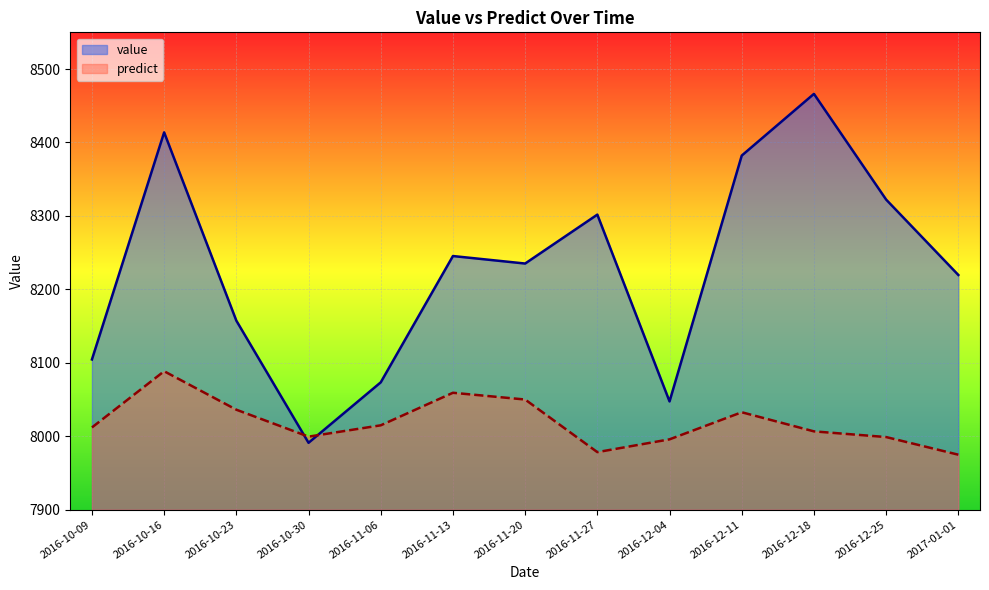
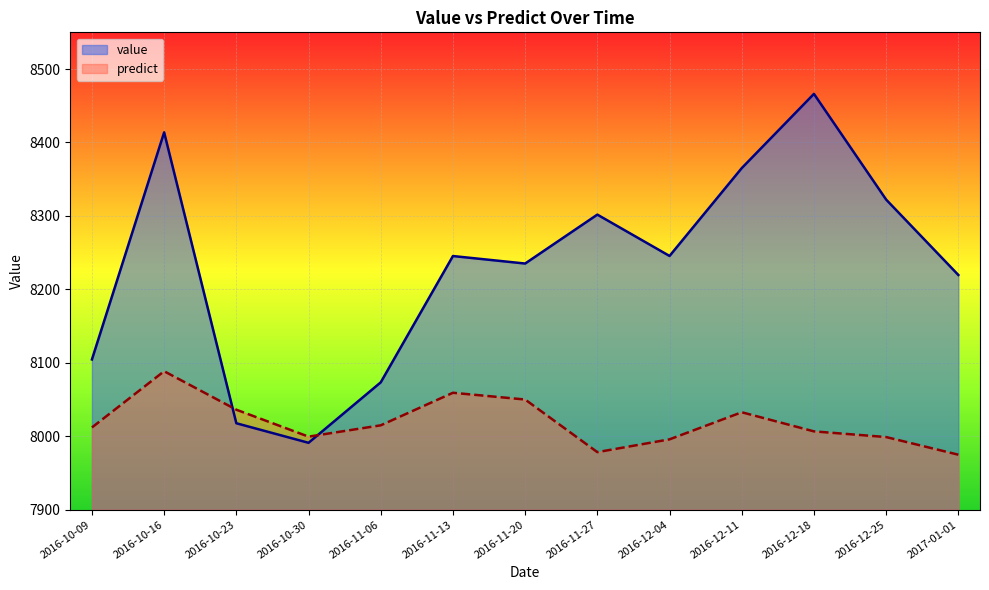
value, 2016-10-23: 8160 -> 8020
value, 2016-12-04: 8050 -> 8250
value, 2016-12-11: 8380 -> 8370
